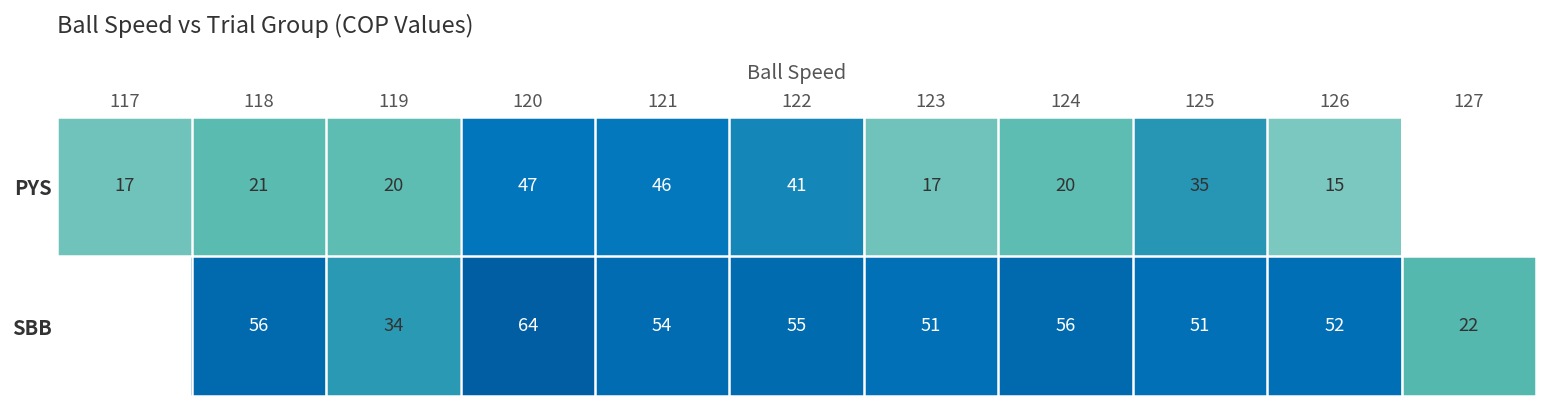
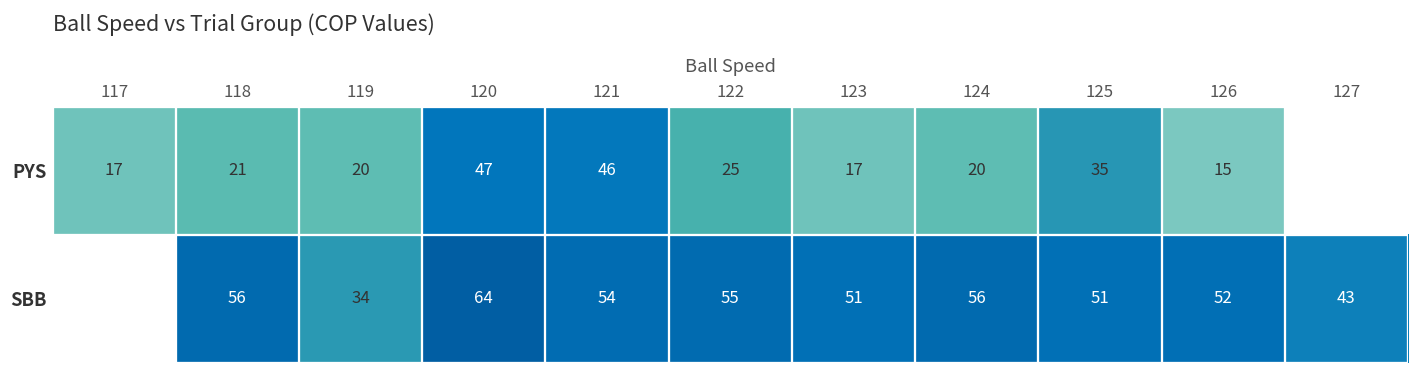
PYS, 122: 41 -> 25
SBB, 127: 22 -> 43
